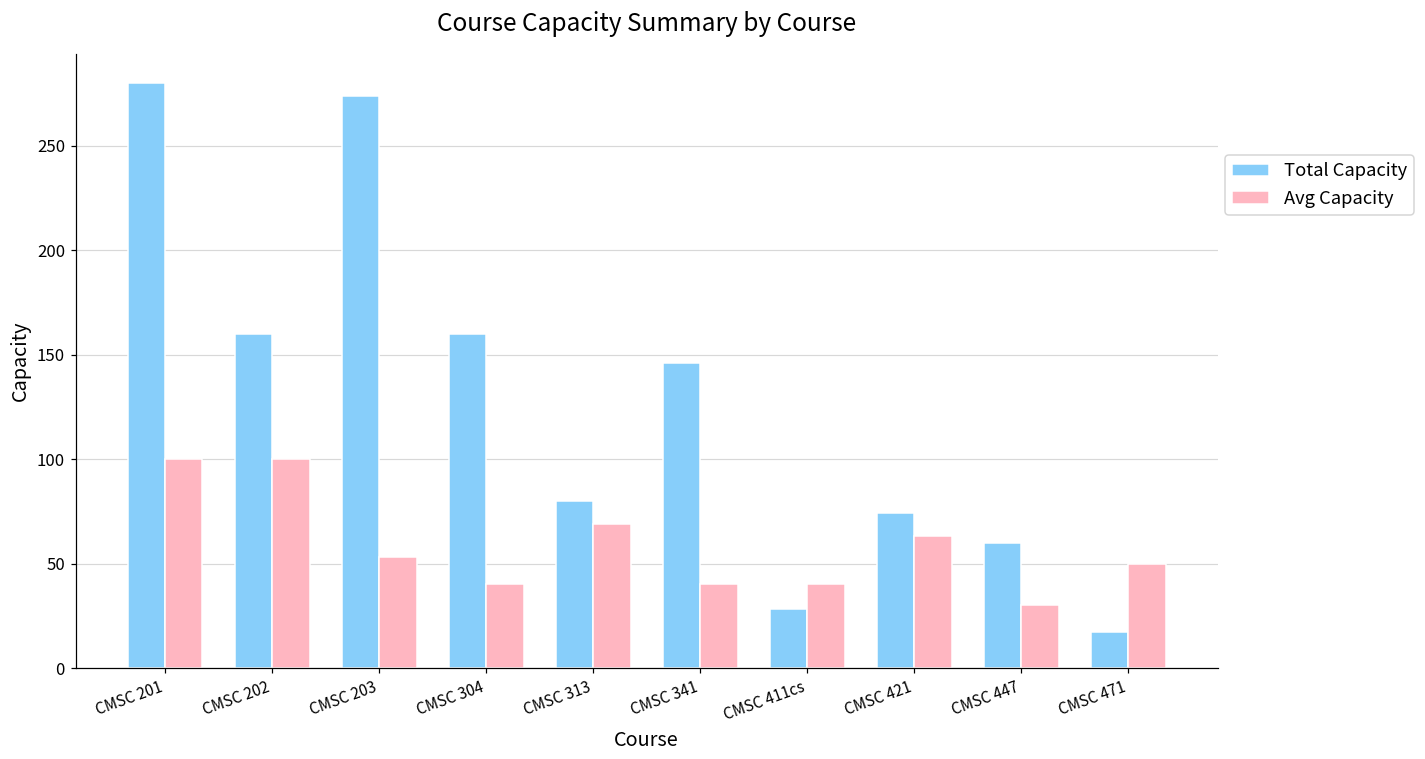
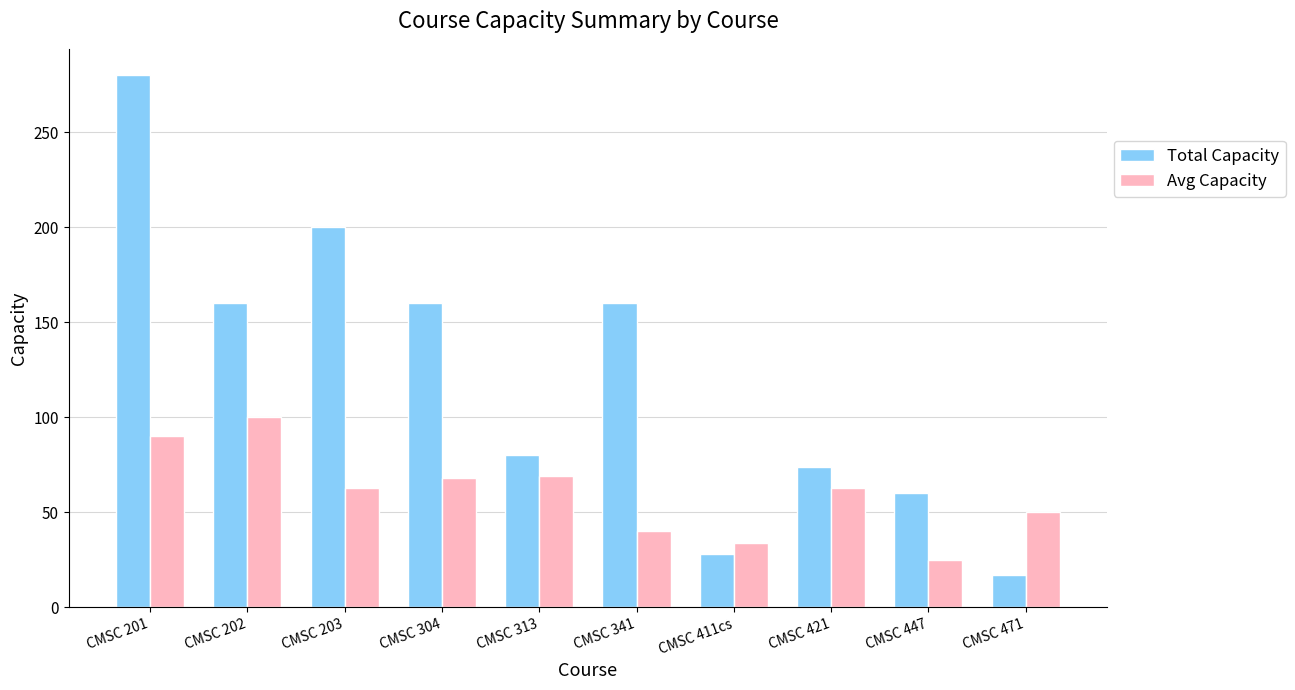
Avg Capacity, CMSC 201: 100 -> 90
Total Capacity, CMSC 203: 274 -> 200
Avg Capacity, CMSC 203: 53 -> 63
Avg Capacity, CMSC 304: 40 -> 68
Total Capacity, CMSC 341: 146 -> 160
Avg Capacity, CMSC 411cs: 40 -> 34
Avg Capacity, CMSC 447: 30 -> 25
